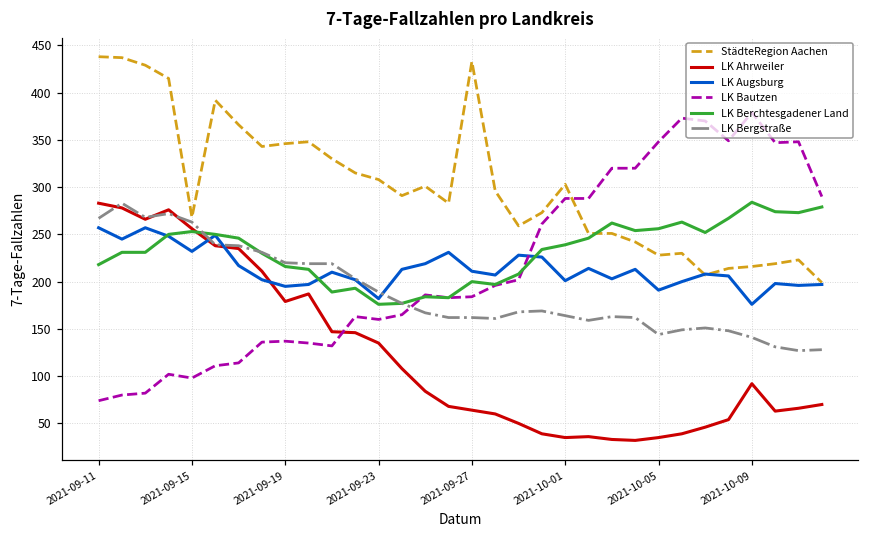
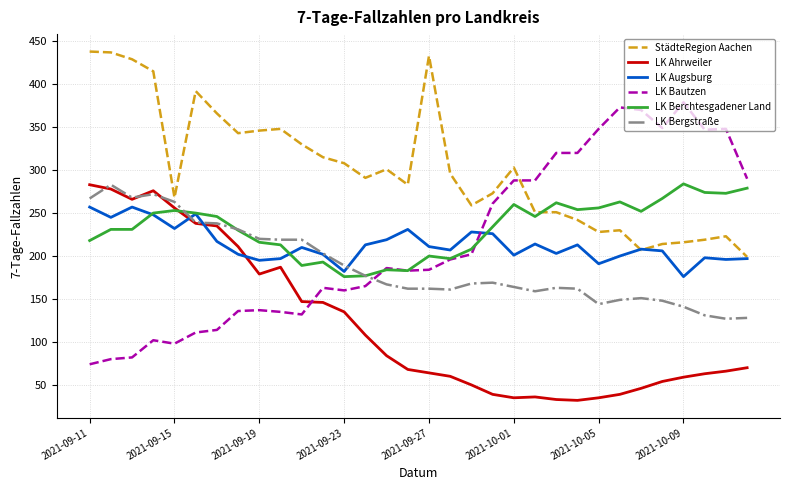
LK Berchtesgadener Land, 2021-10-01: 240 -> 260
LK Ahrweiler, 2021-10-09: 90 -> 60
